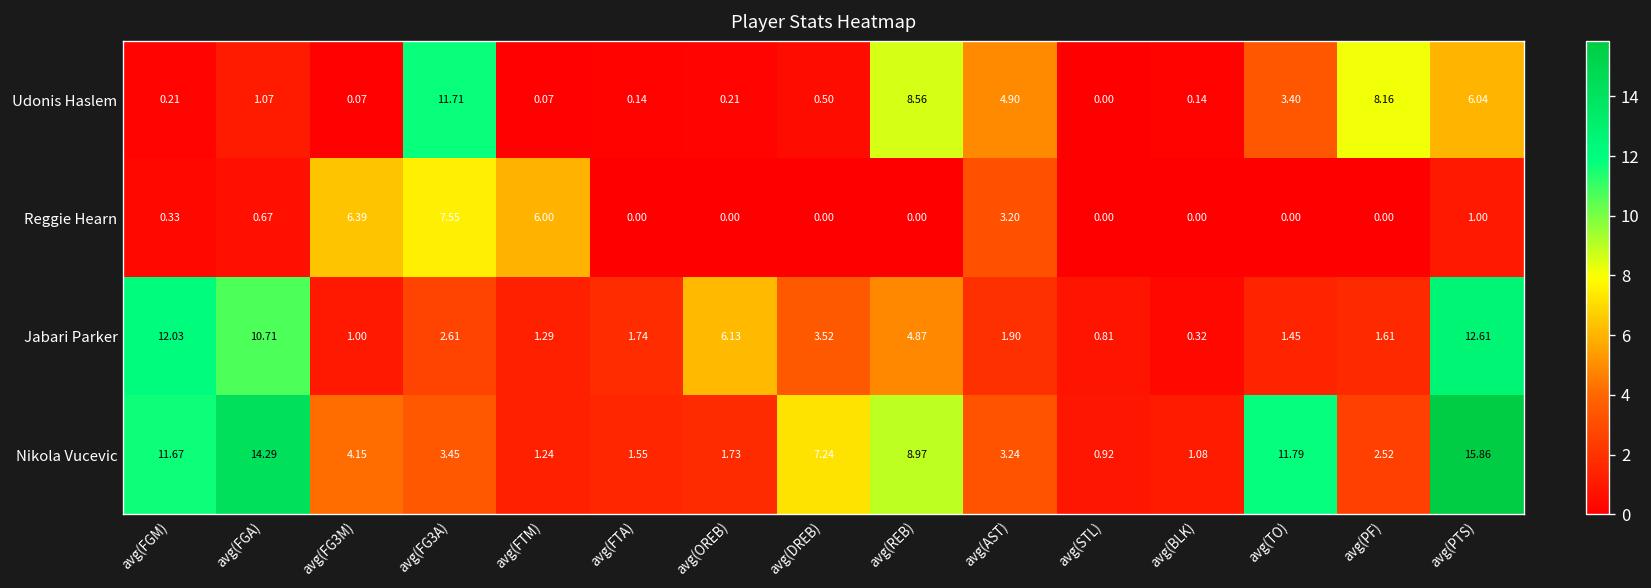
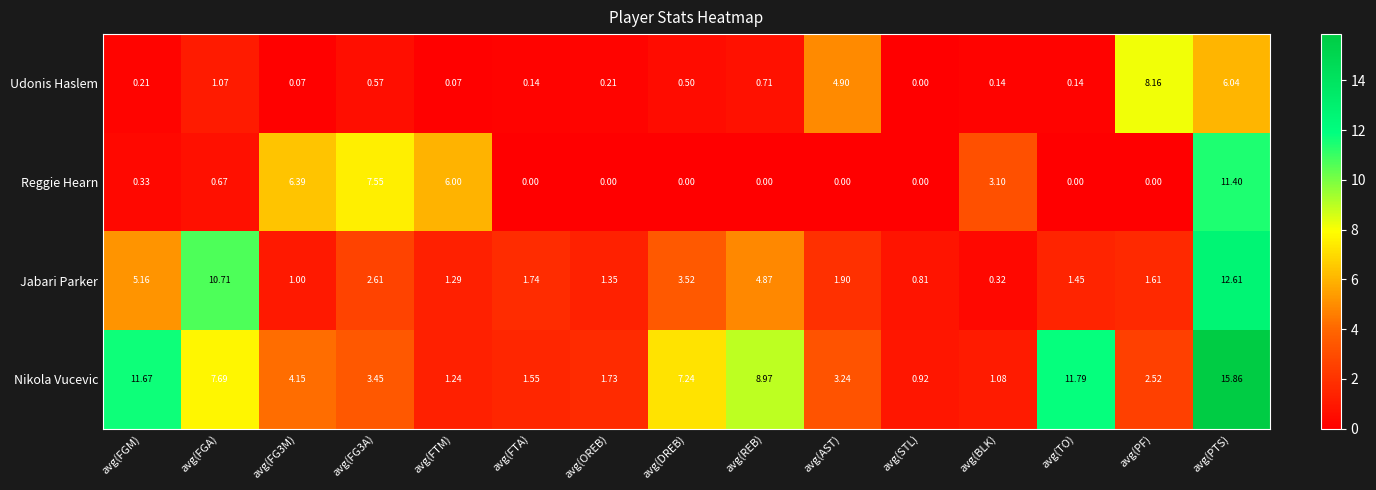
Udonis Haslem, avg(FG3A): 11.71 -> 0.57
Udonis Haslem, avg(REB): 8.56 -> 0.71
Udonis Haslem, avg(TO): 3.40 -> 0.14
Reggie Hearn, avg(AST): 3.20 -> 0.00
Reggie Hearn, avg(BLK): 0.00 -> 3.10
Reggie Hearn, avg(PTS): 1.00 -> 11.40
Jabari Parker, avg(FGM): 12.03 -> 5.16
Jabari Parker, avg(OREB): 6.13 -> 1.35
Nikola Vucevic, avg(FGA): 14.29 -> 7.69
